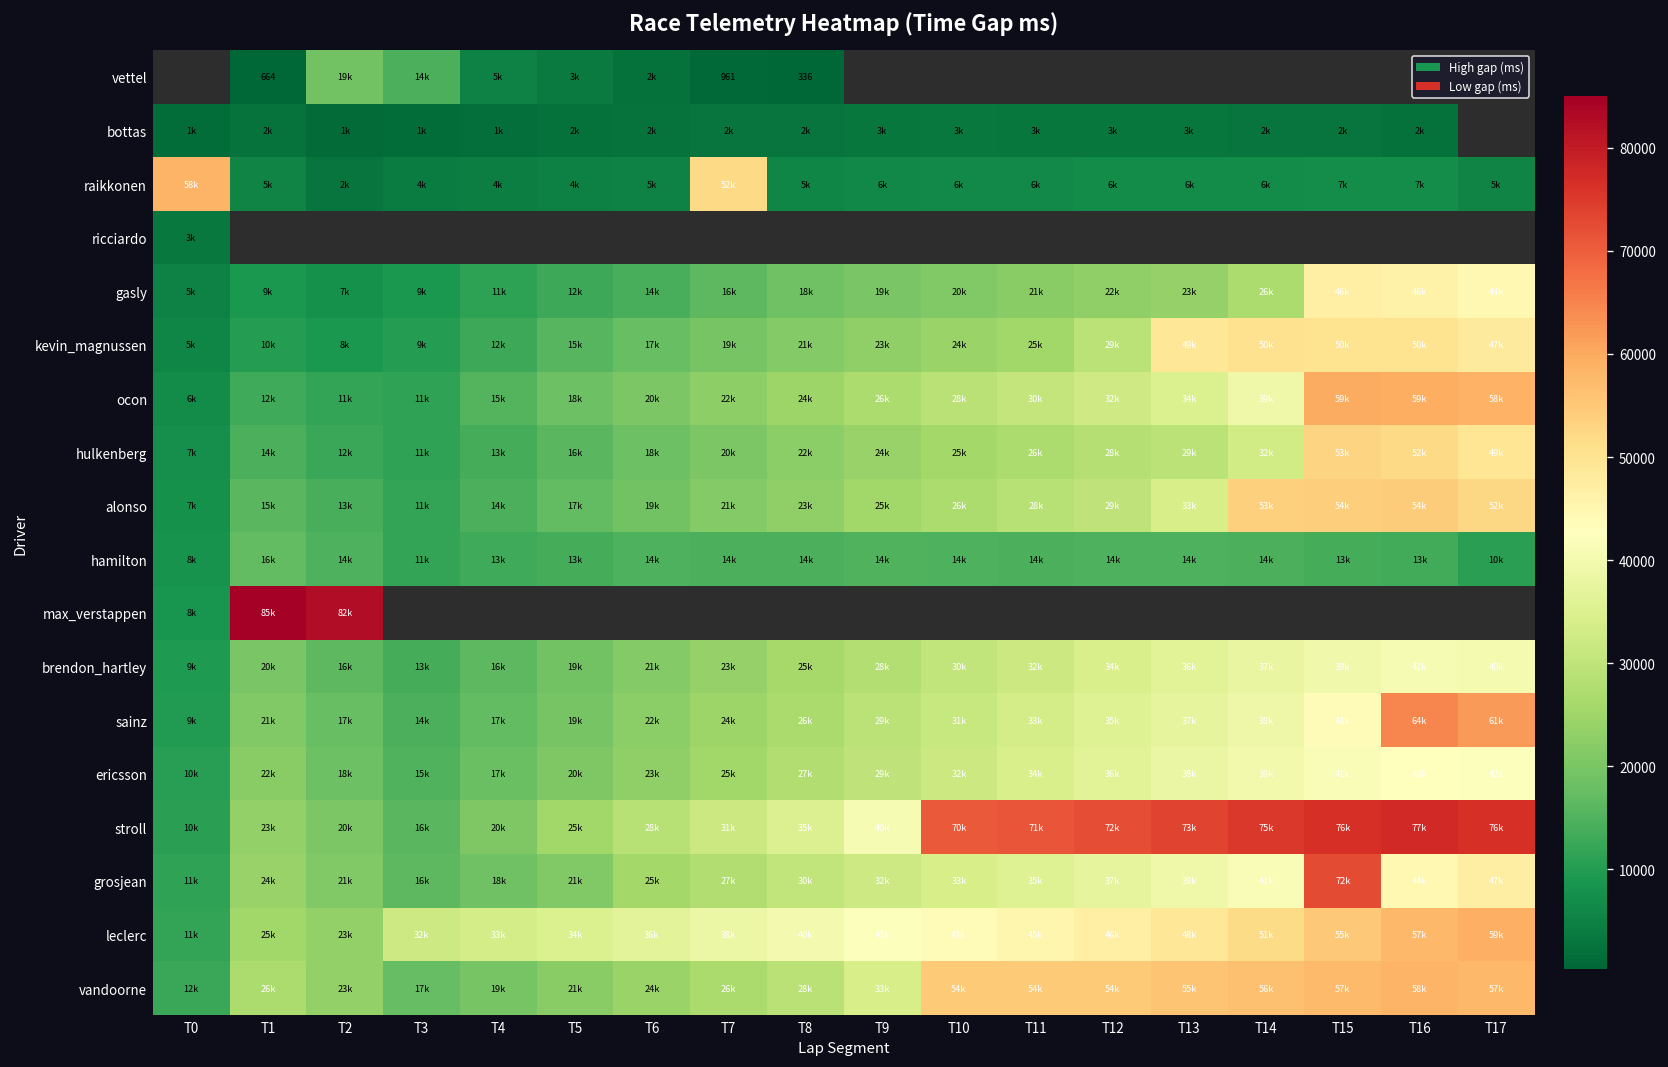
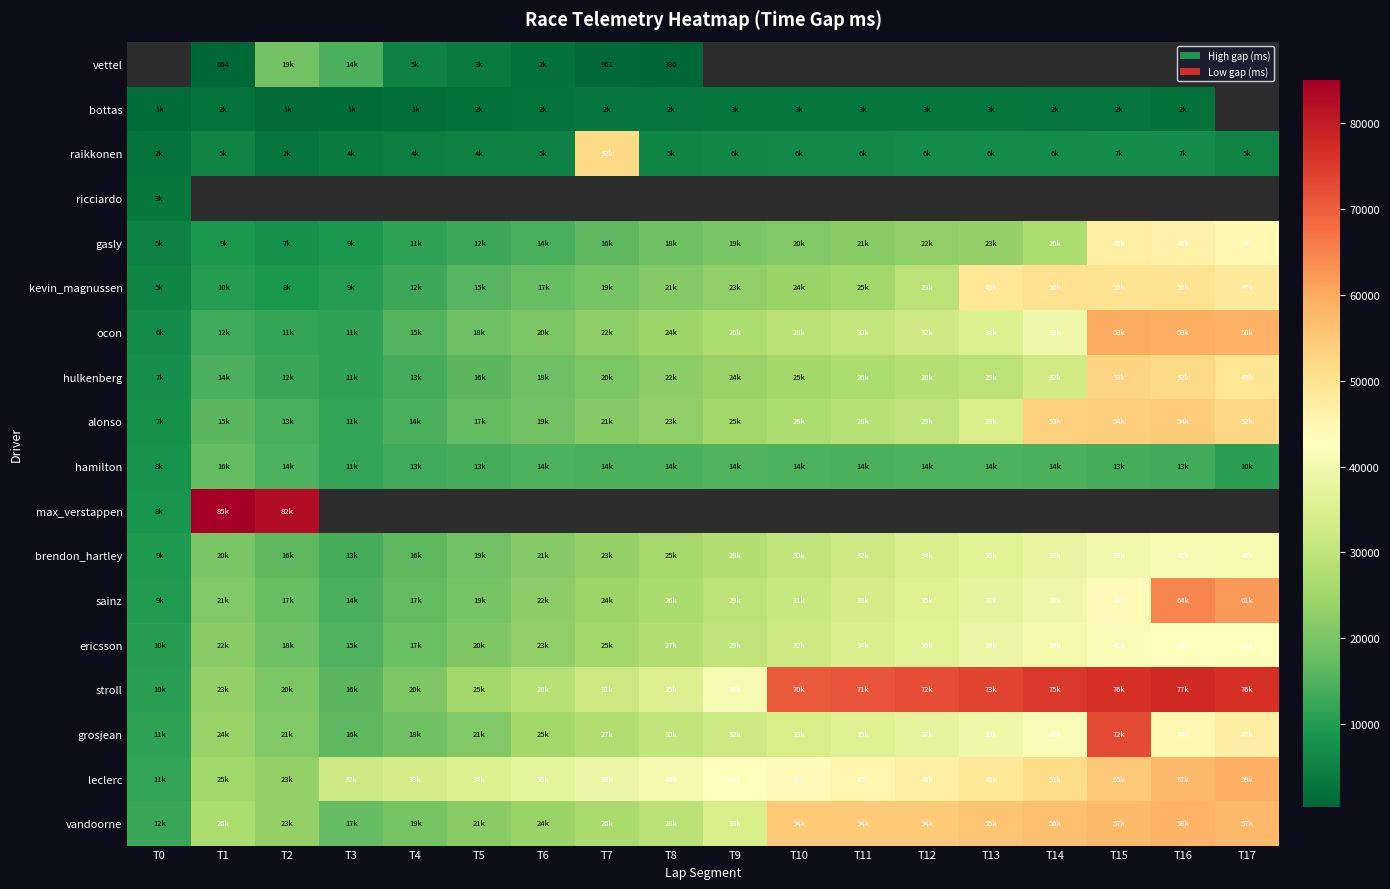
raikkonen, T0: 58k -> 2k
